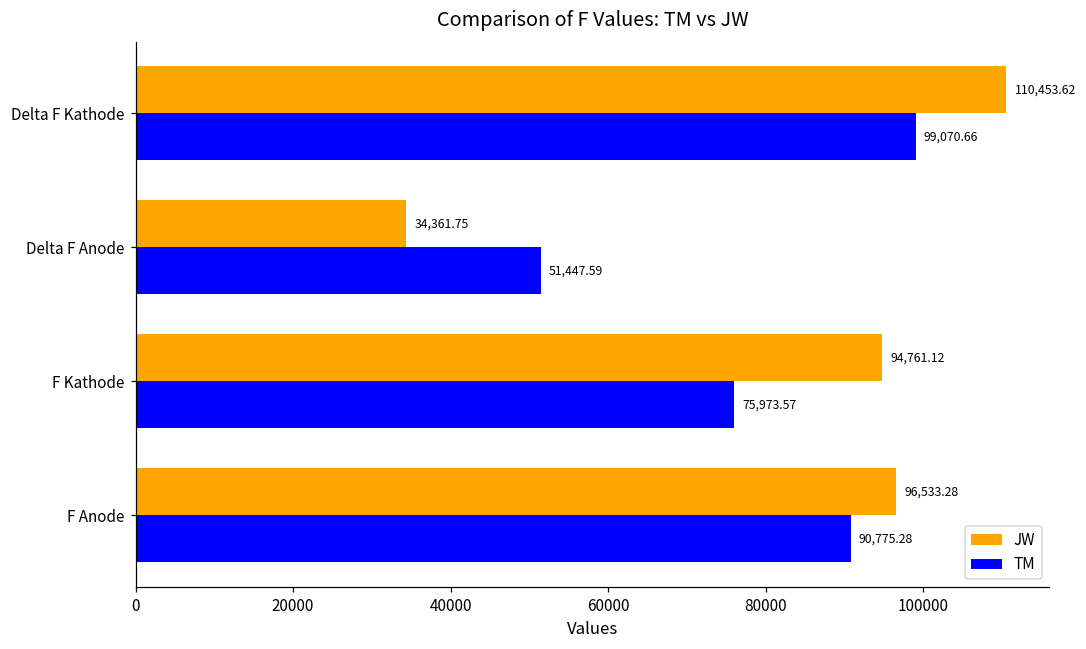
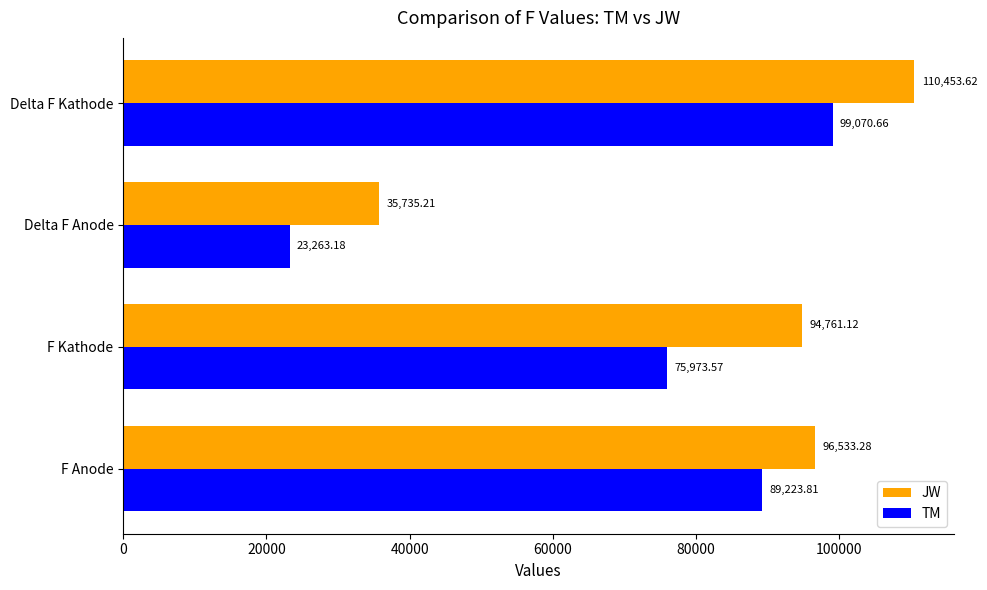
JW, Delta F Anode: 34,361.75 -> 35,735.21
TM, Delta F Anode: 51,447.59 -> 23,263.18
TM, F Anode: 90,775.28 -> 89,223.81
